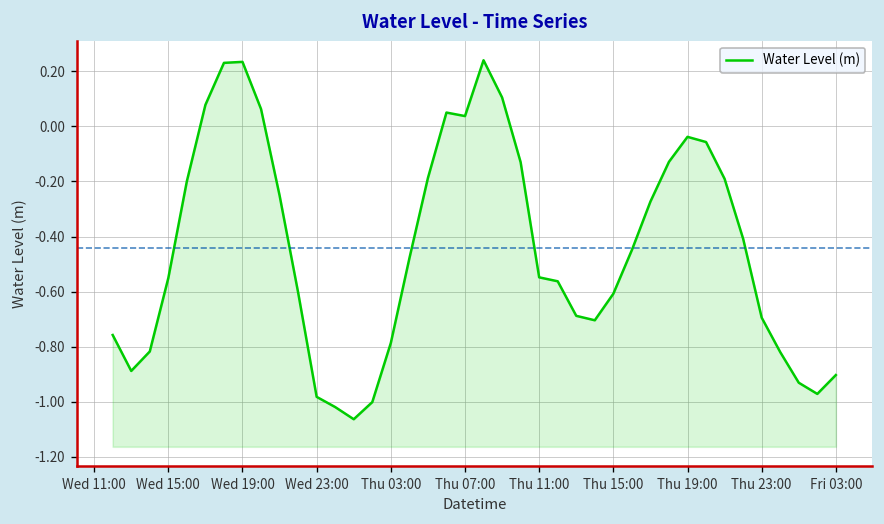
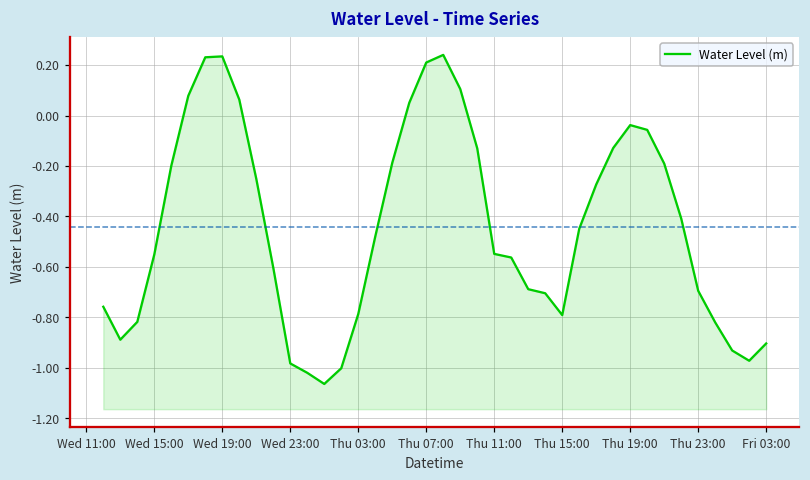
Thu 07:00: 0.04 -> 0.21
Thu 15:00: -0.61 -> -0.79
